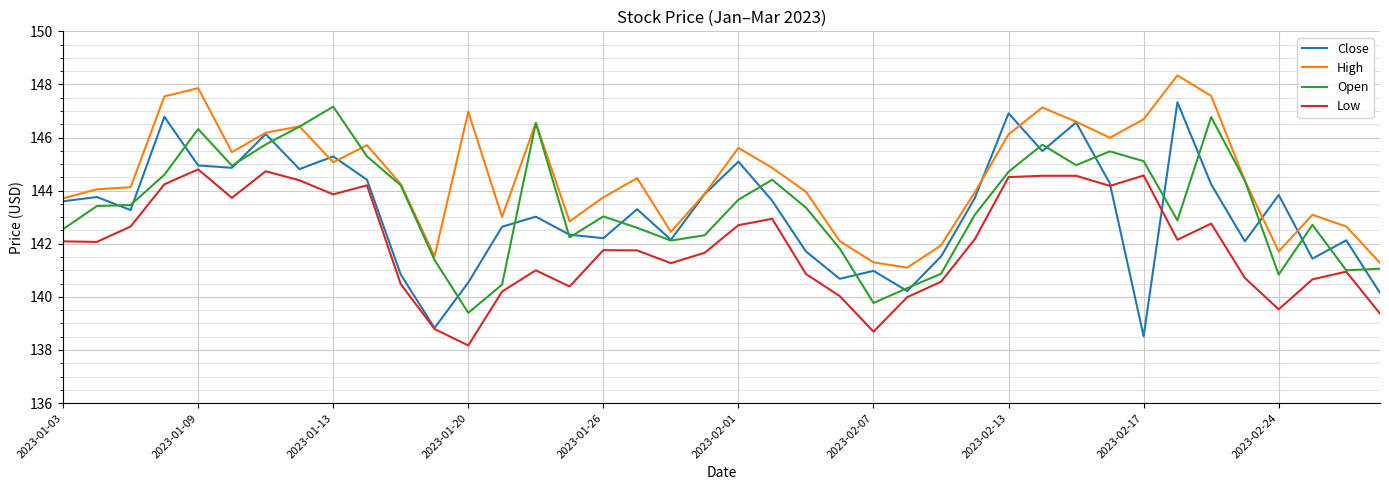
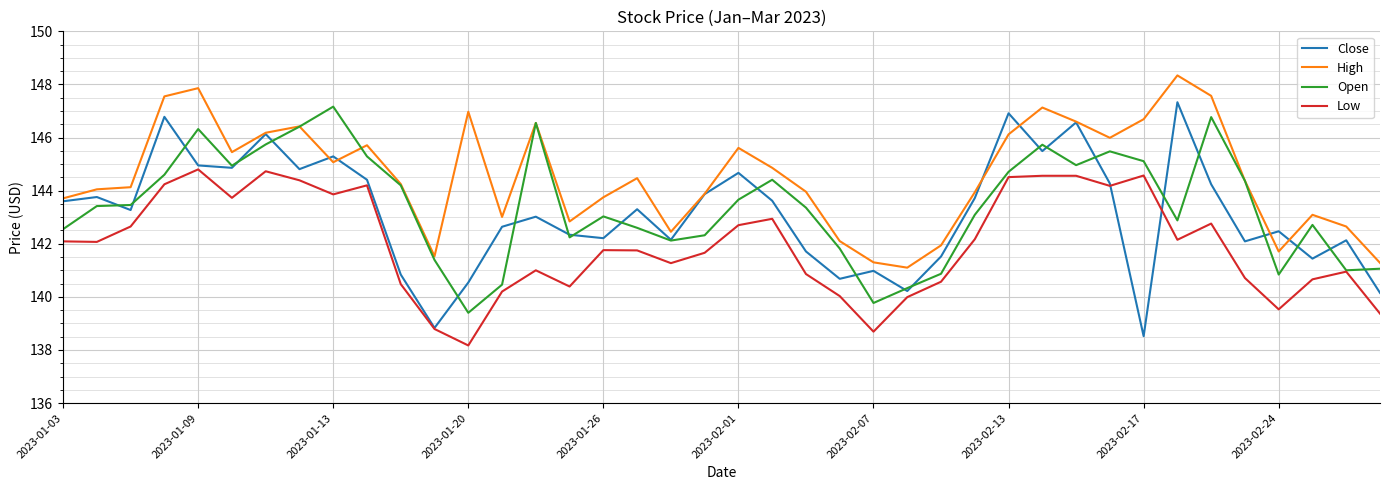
Close, 2023-02-01: 145.1 -> 144.7
Close, 2023-02-24: 143.8 -> 142.5
